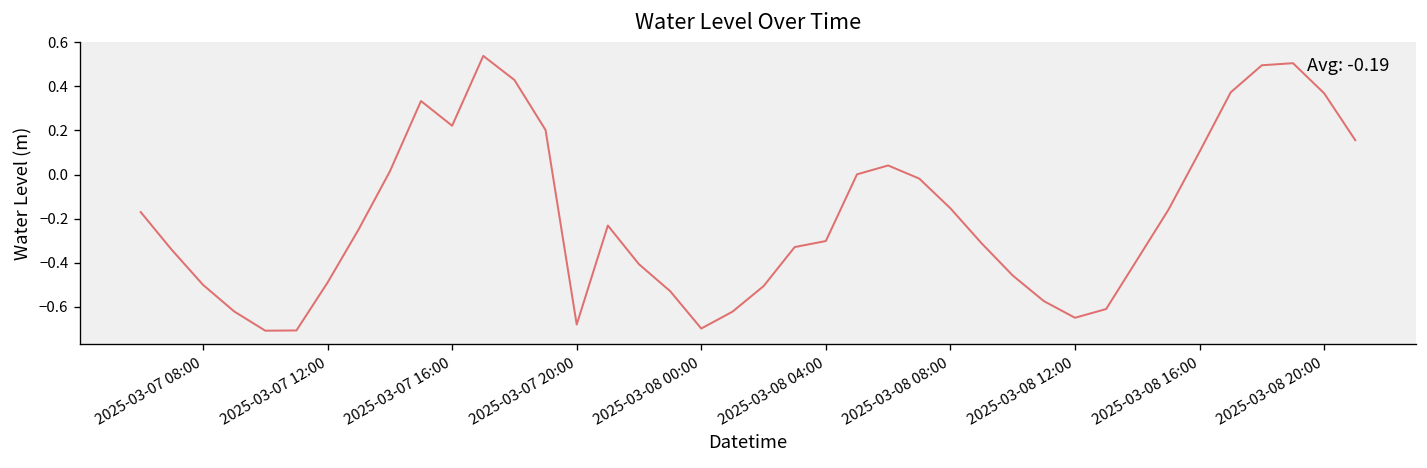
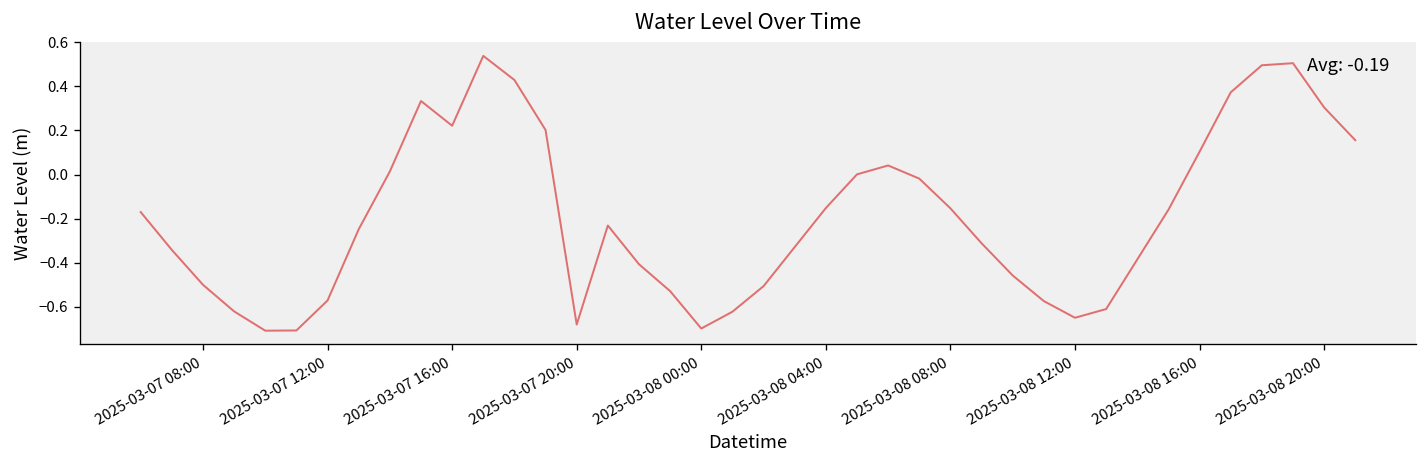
2025-03-07 12:00: -0.49 -> -0.57
2025-03-08 04:00: -0.30 -> -0.15
2025-03-08 20:00: 0.37 -> 0.30
